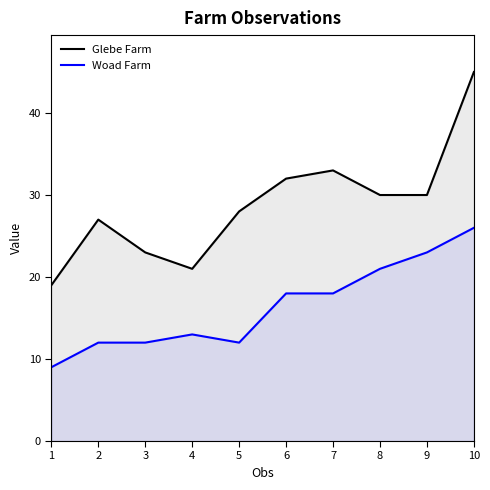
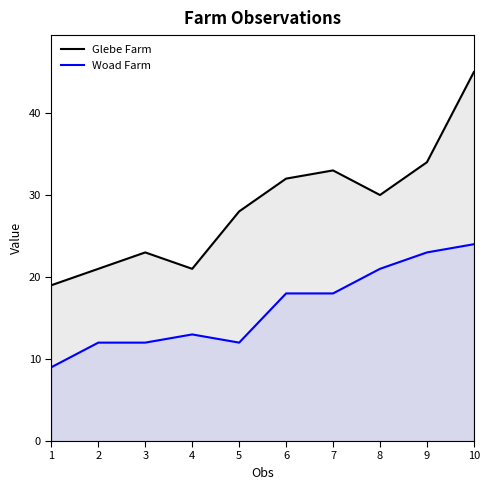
Glebe Farm, 2: 27 -> 21
Glebe Farm, 9: 30 -> 34
Woad Farm, 10: 26 -> 24
